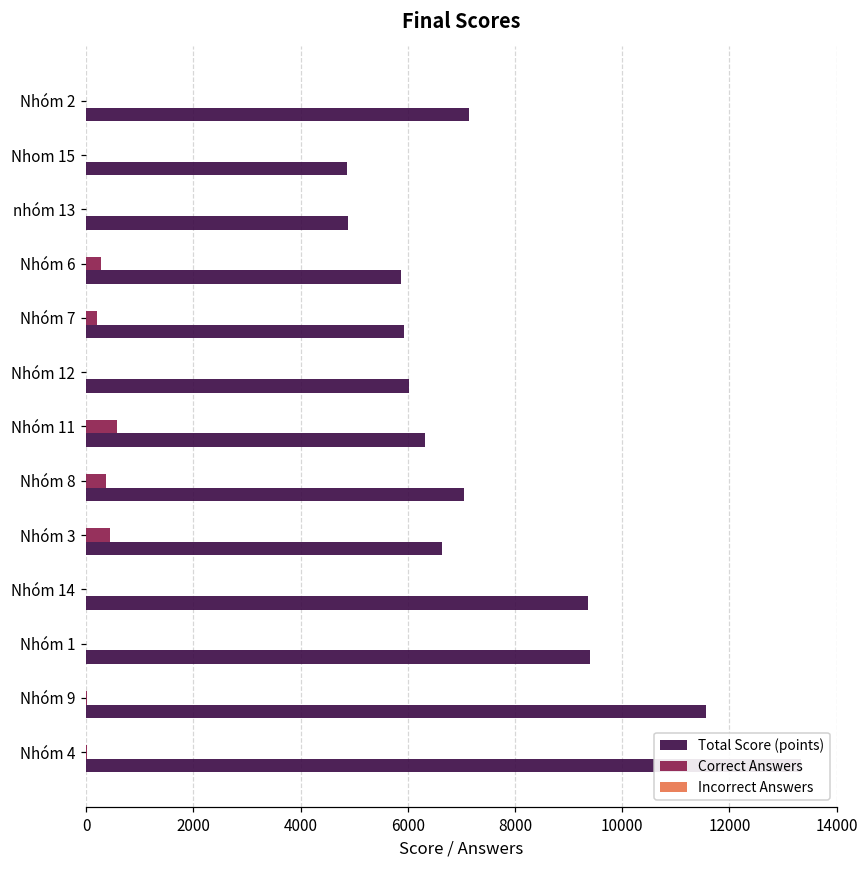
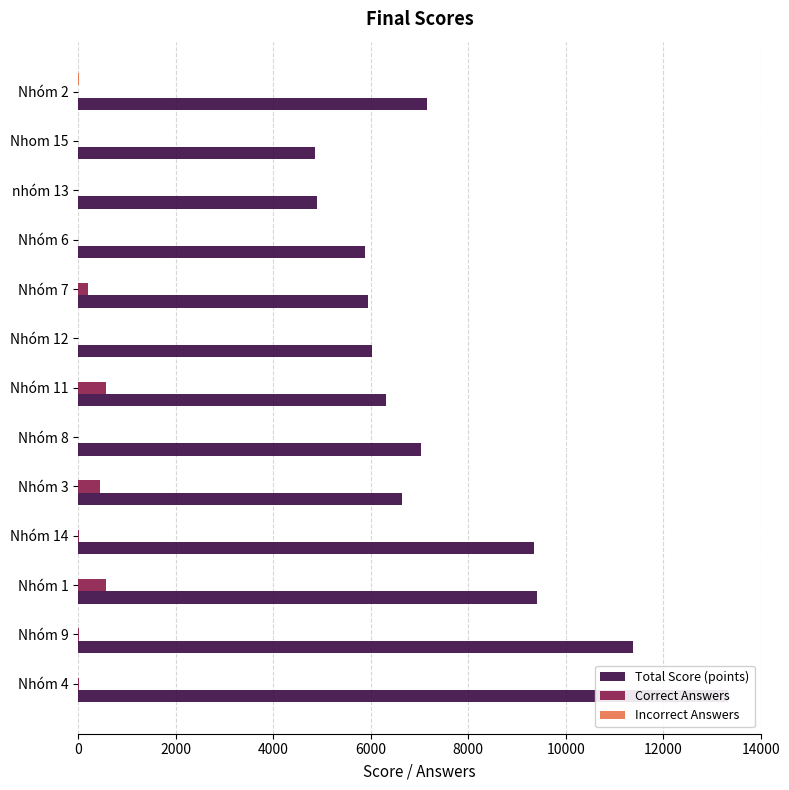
Correct Answers, Nhóm 6: 300 -> 0
Correct Answers, Nhóm 8: 400 -> 0
Correct Answers, Nhóm 1: 0 -> 600
Total Score (points), Nhóm 9: 11600 -> 11400
